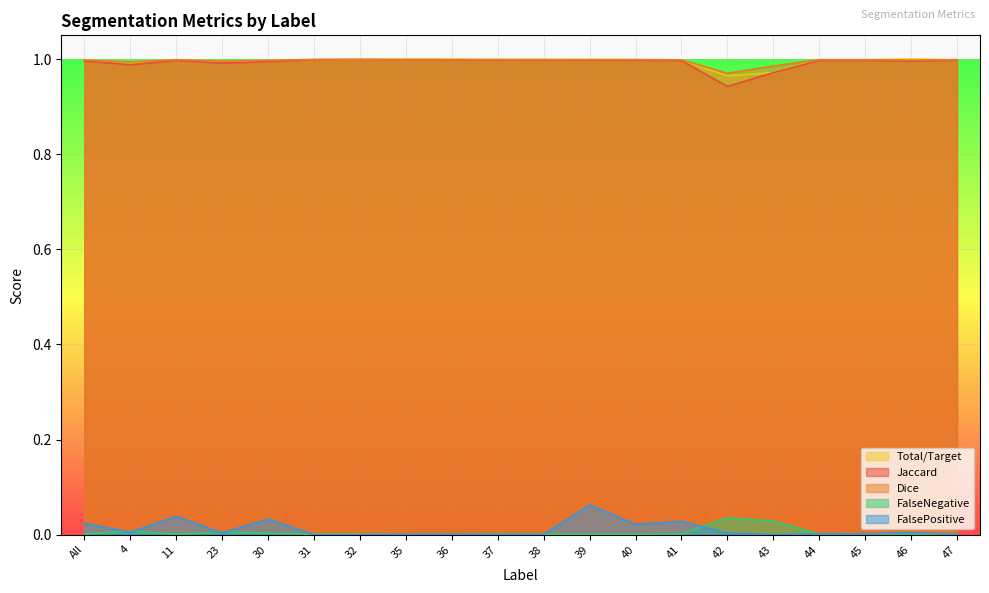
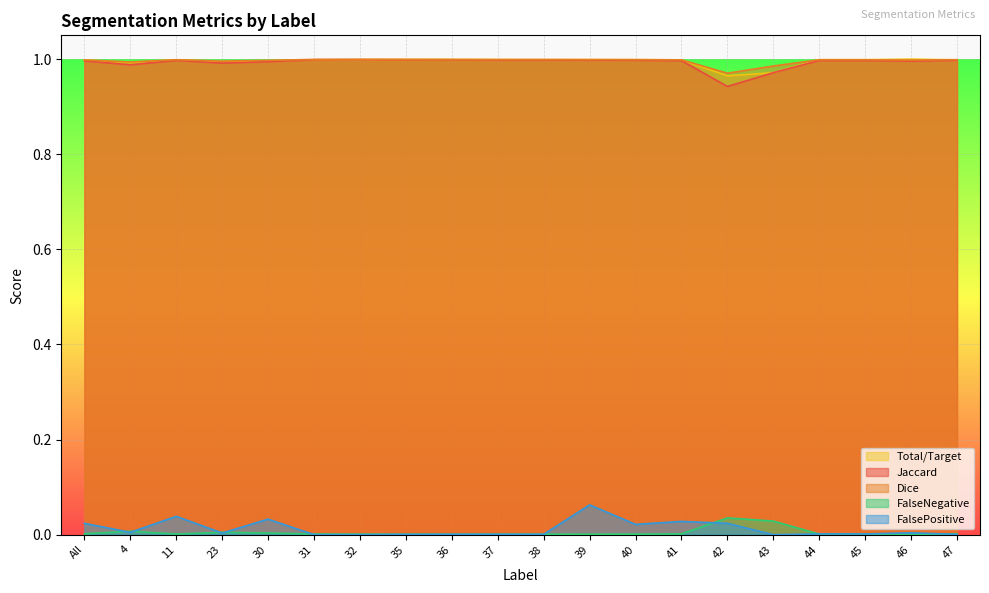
FalsePositive, 42: 0.00 -> 0.02
